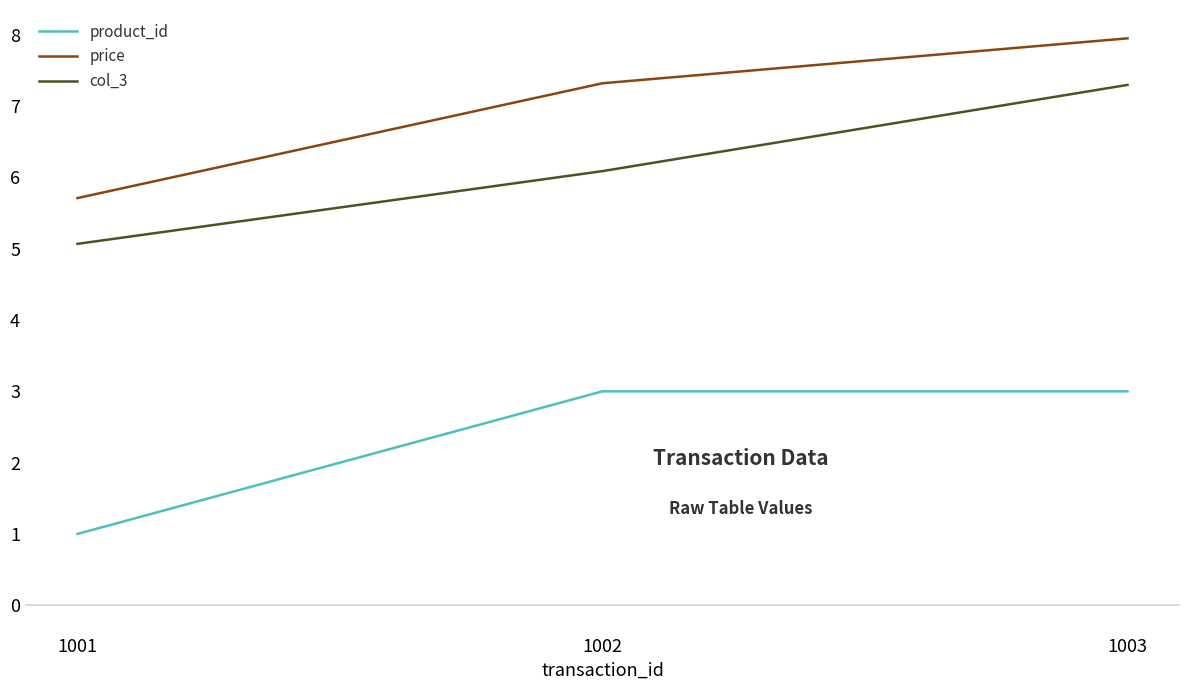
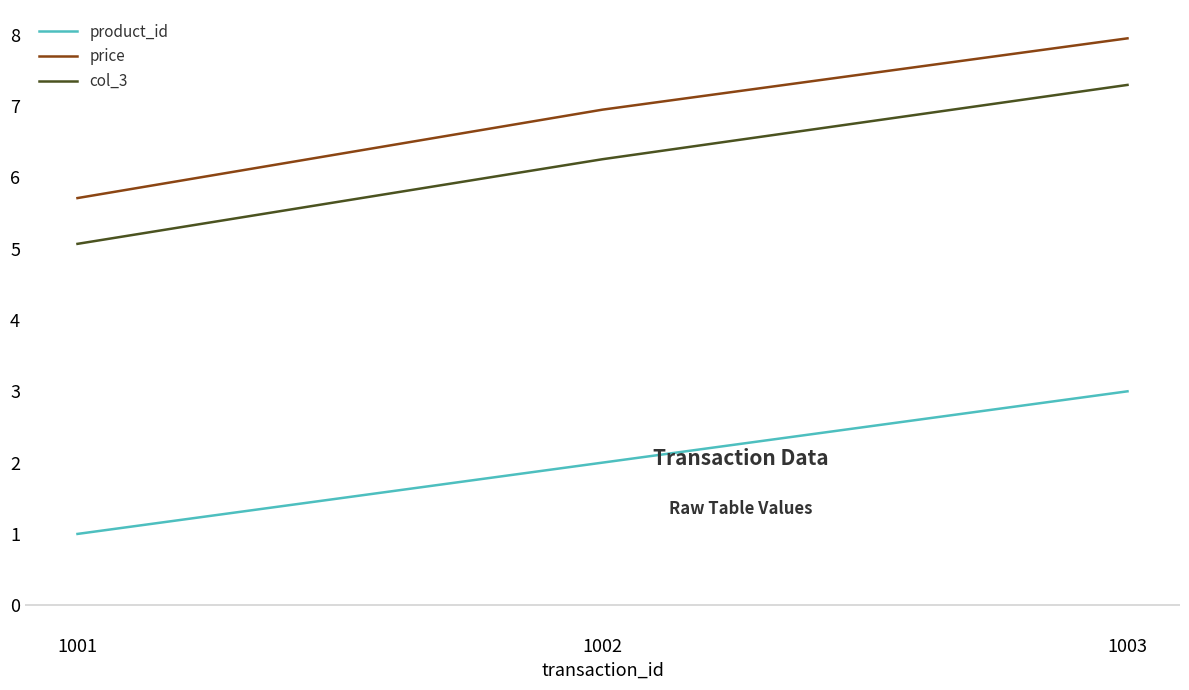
product_id, 1002: 3 -> 2
price, 1002: 7.3 -> 7.0
col_3, 1002: 6.1 -> 6.3
